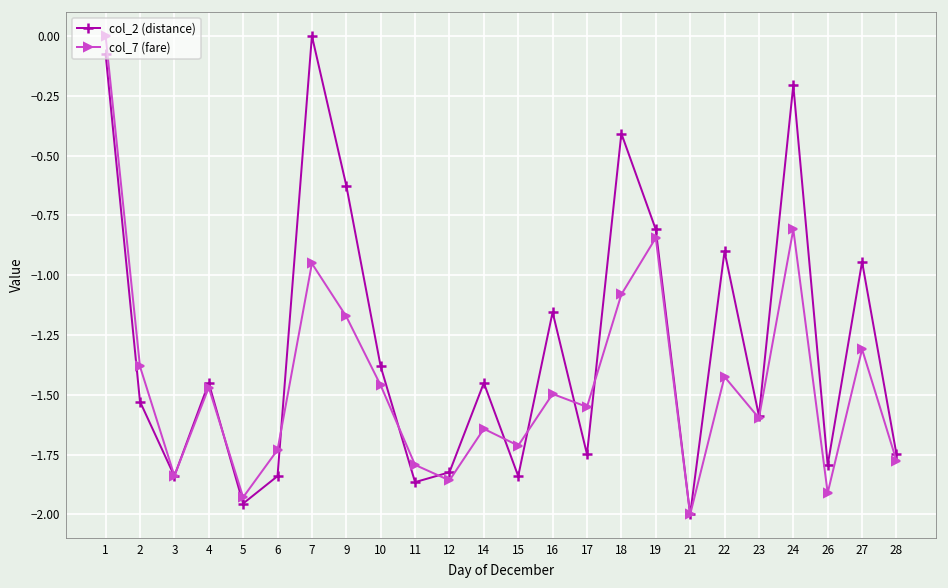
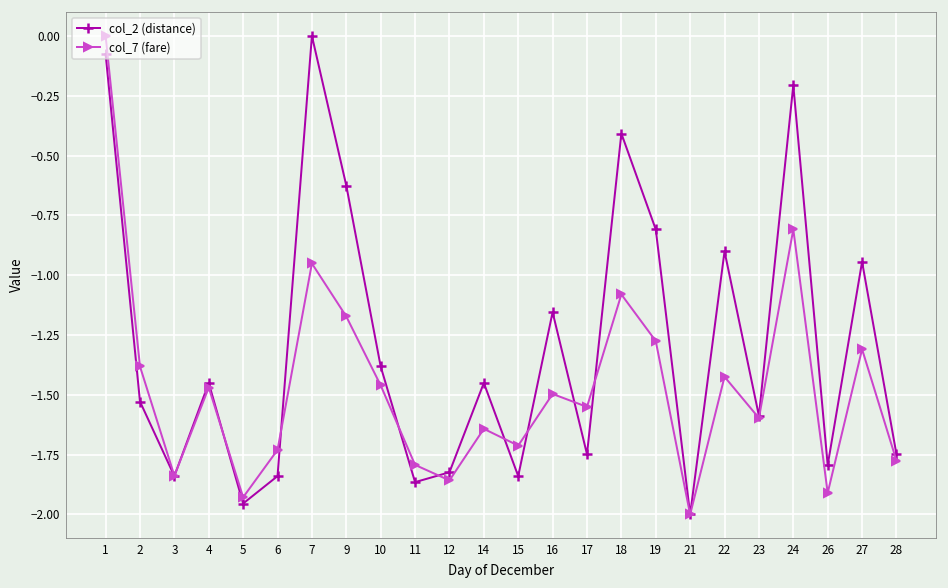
col_7 (fare), 19: -0.84 -> -1.28
